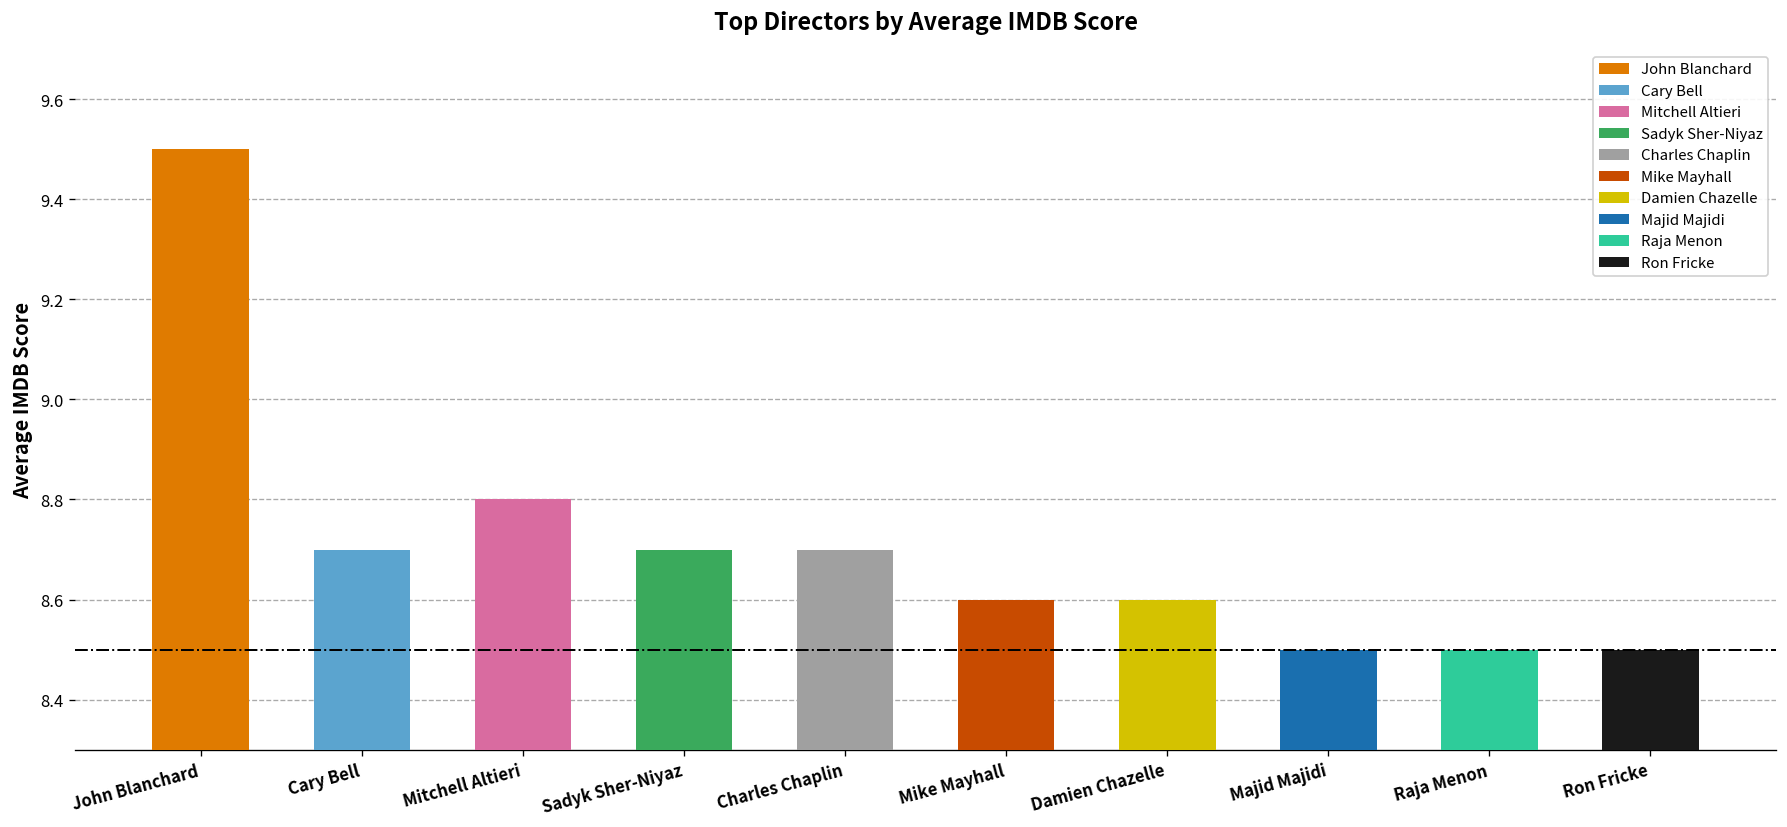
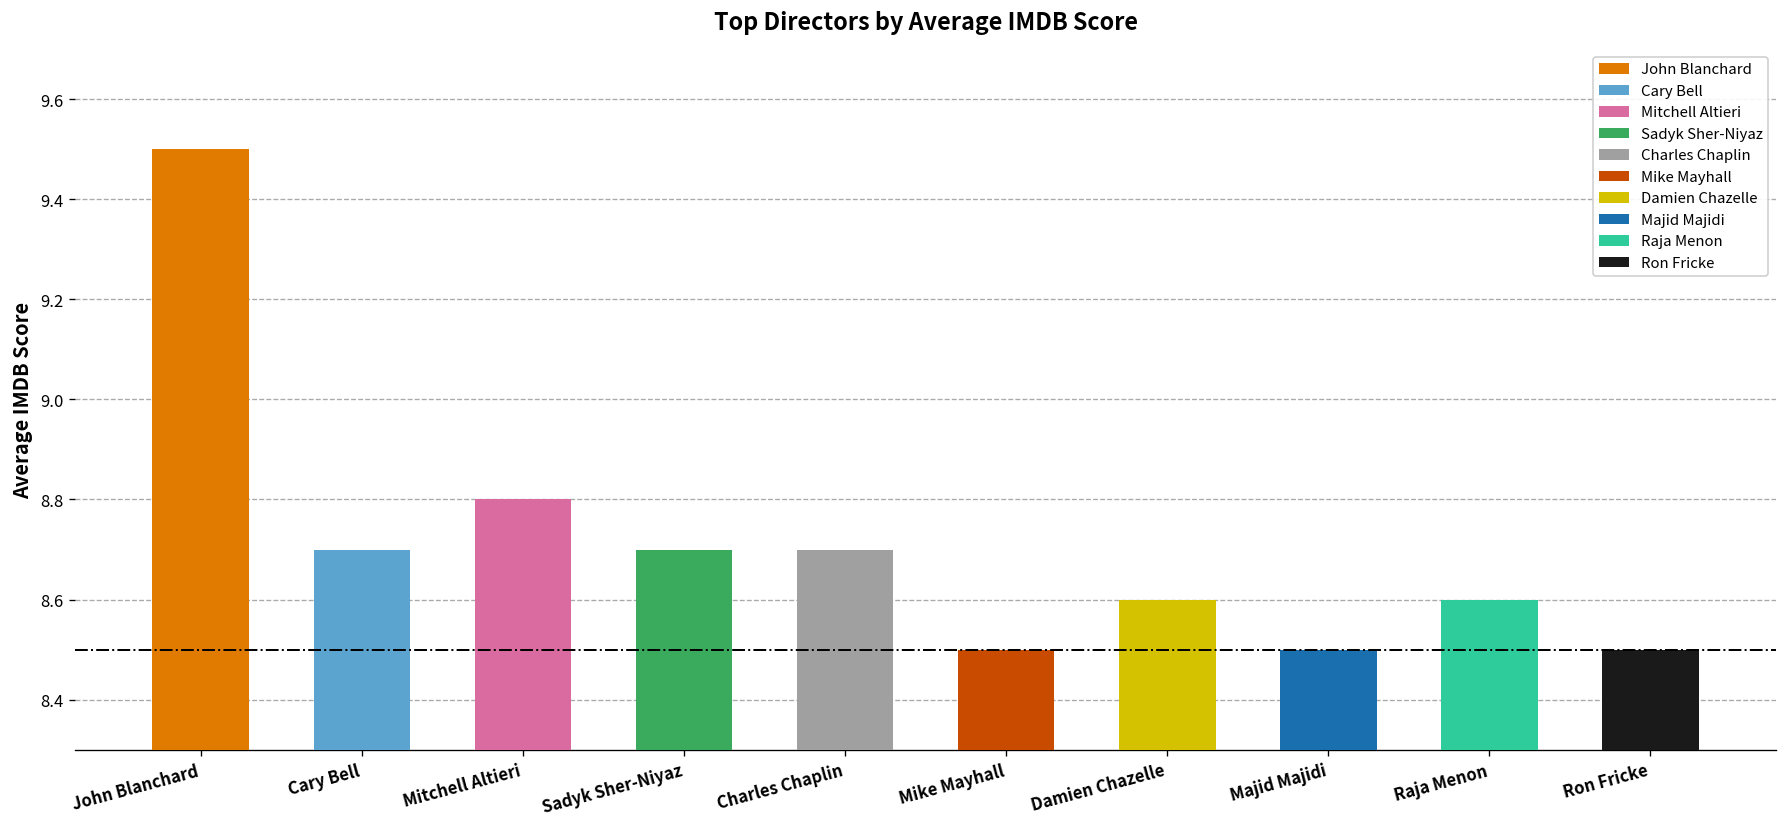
Mike Mayhall: 8.6 -> 8.5
Raja Menon: 8.5 -> 8.6
